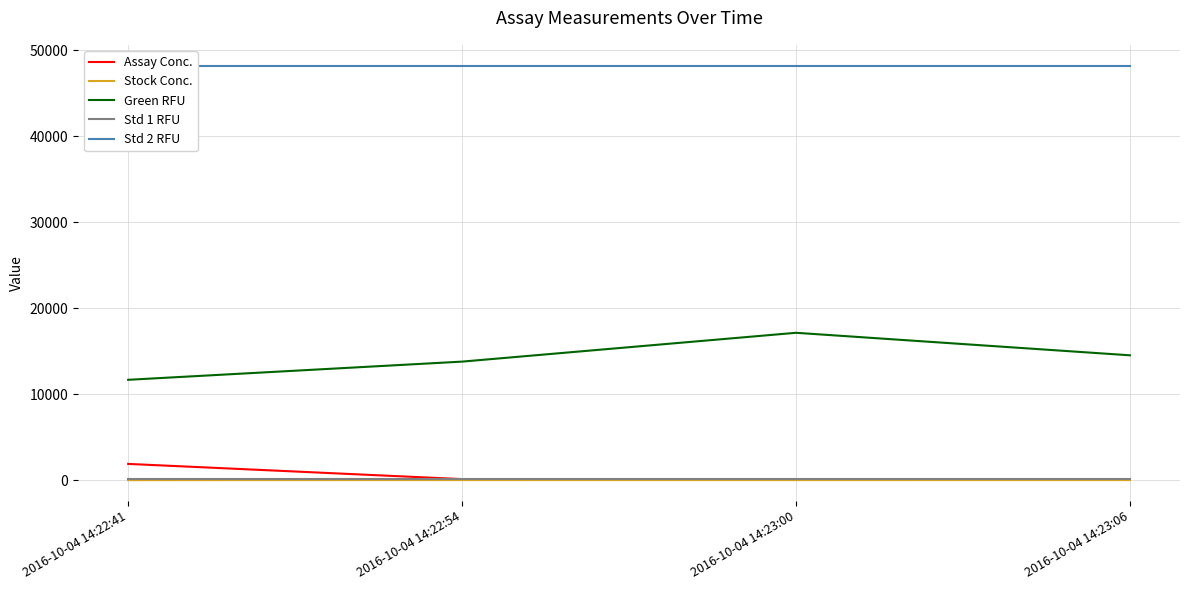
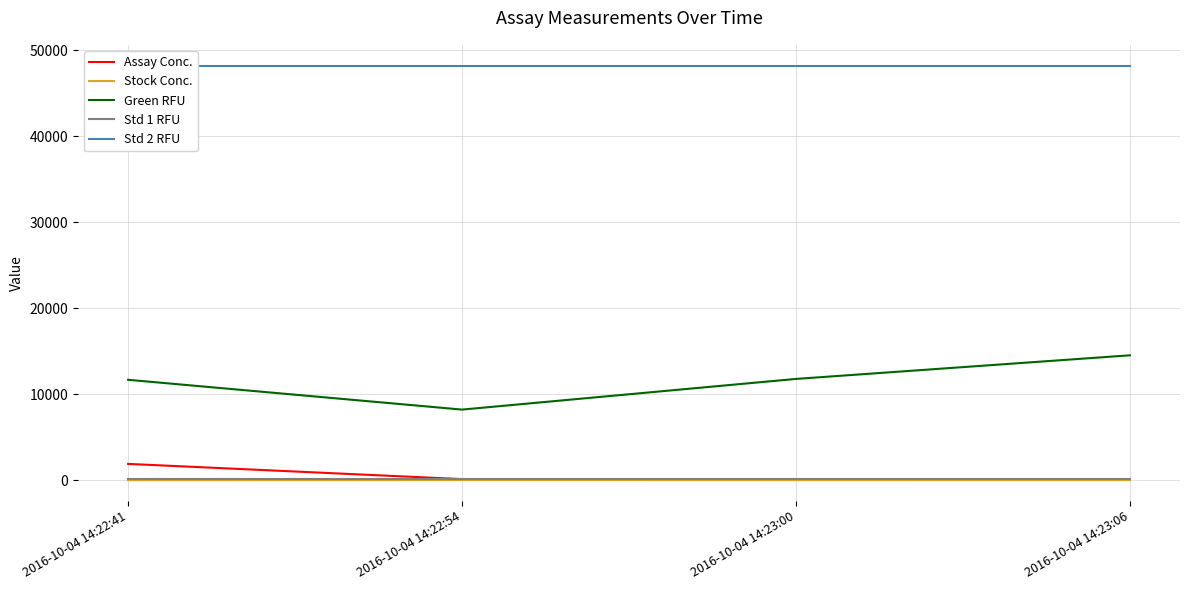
Green RFU, 2016-10-04 14:22:54: 14000 -> 8000
Green RFU, 2016-10-04 14:23:00: 17000 -> 12000
